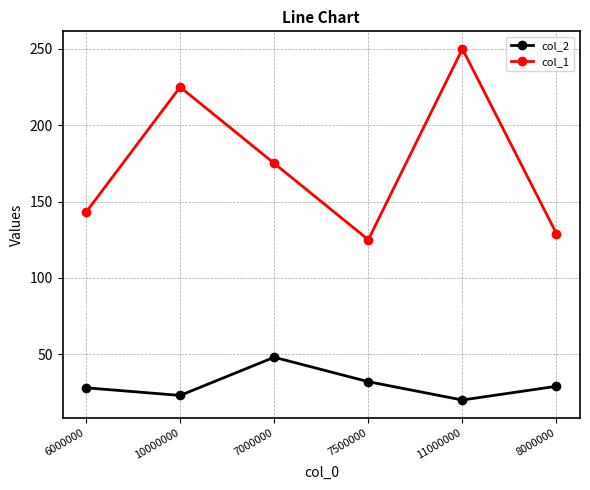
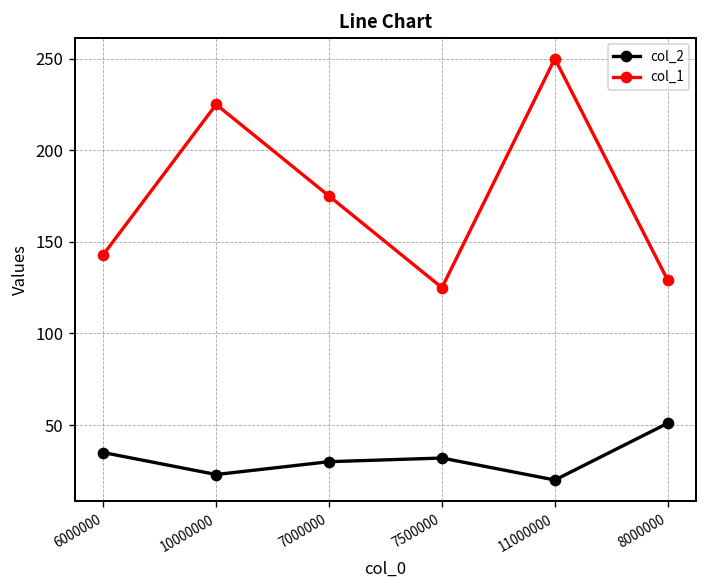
col_2, 6000000: 28 -> 35
col_2, 7000000: 48 -> 30
col_2, 8000000: 29 -> 51
